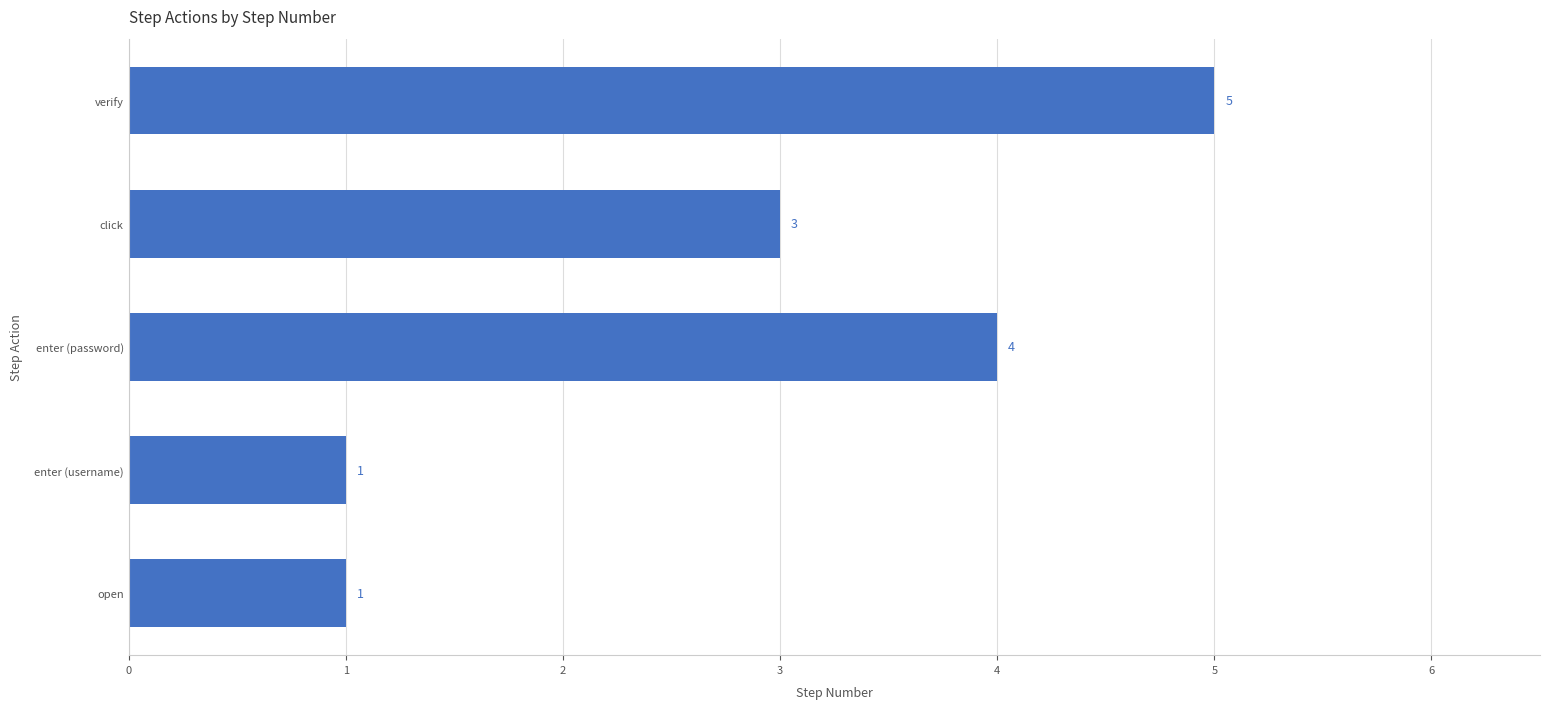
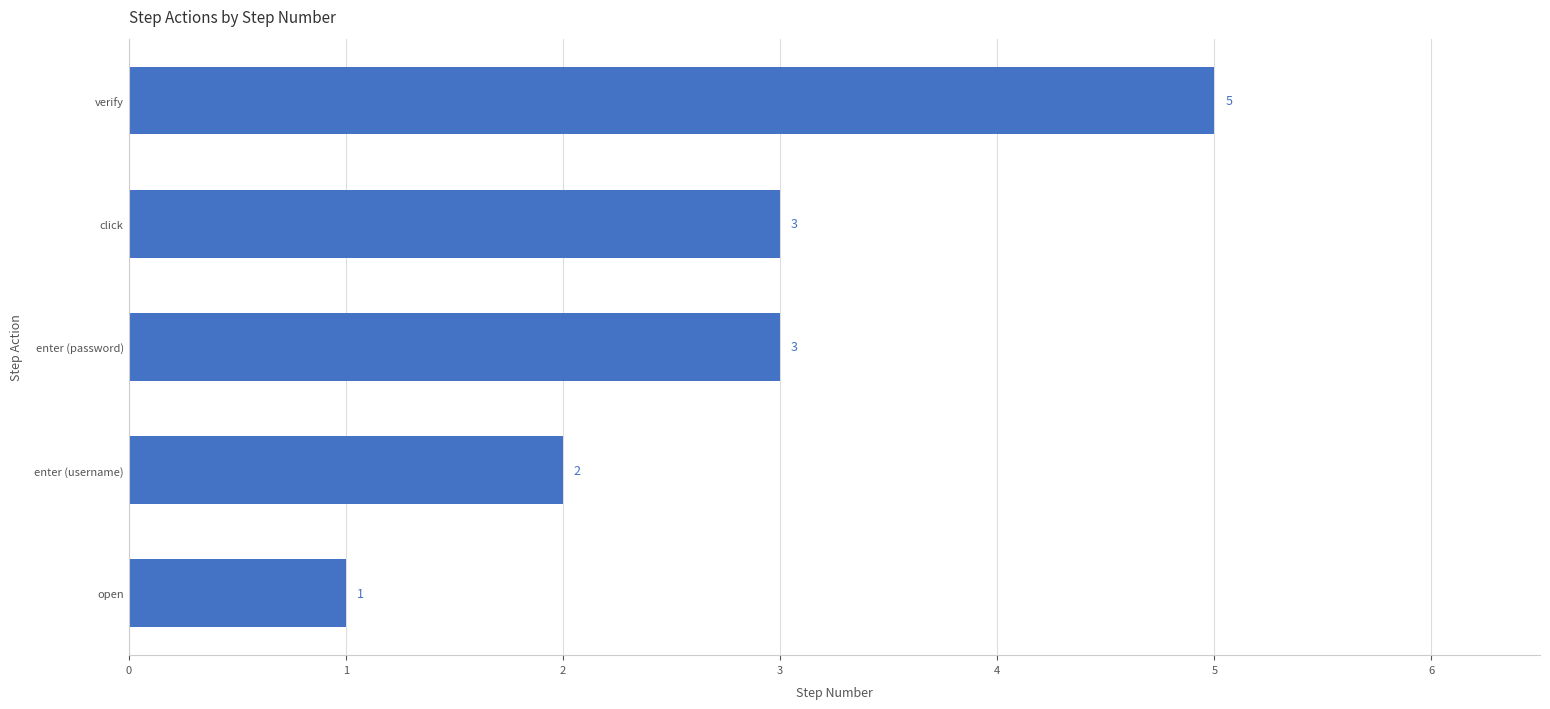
enter (password): 4 -> 3
enter (username): 1 -> 2
